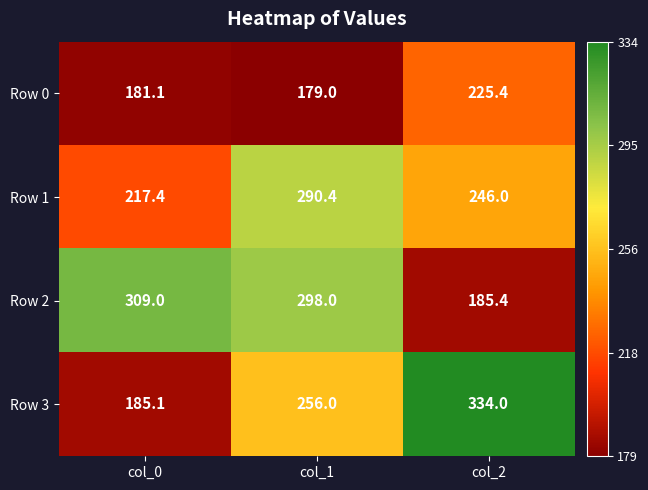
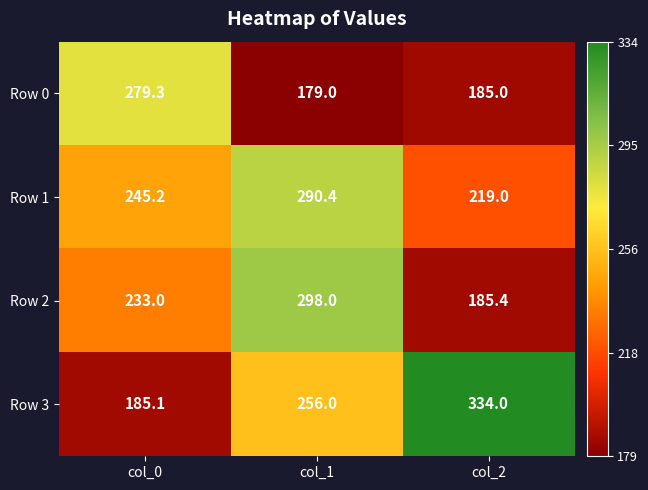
Row 0, col_0: 181.1 -> 279.3
Row 0, col_2: 225.4 -> 185.0
Row 1, col_0: 217.4 -> 245.2
Row 1, col_2: 246.0 -> 219.0
Row 2, col_0: 309.0 -> 233.0
